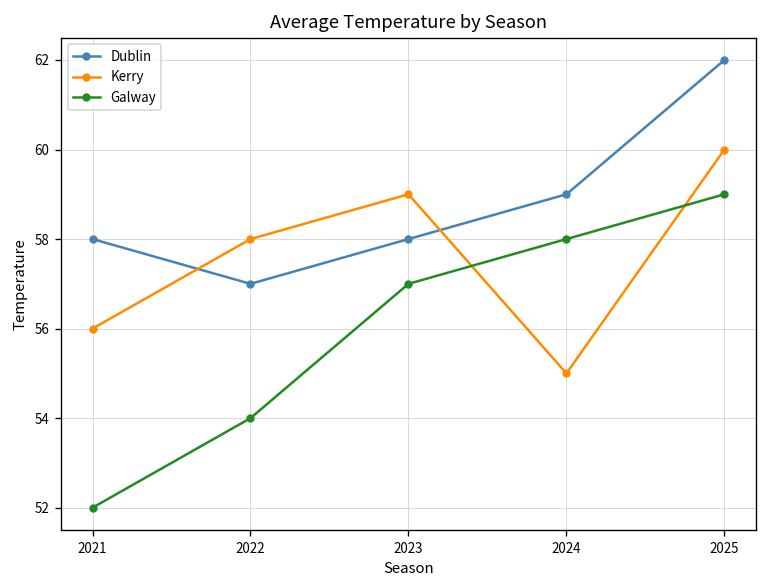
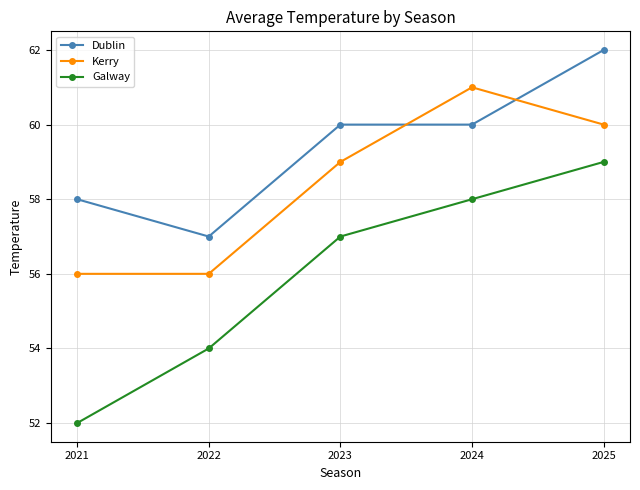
Kerry, 2022: 58 -> 56
Dublin, 2023: 58 -> 60
Dublin, 2024: 59 -> 60
Kerry, 2024: 55 -> 61
